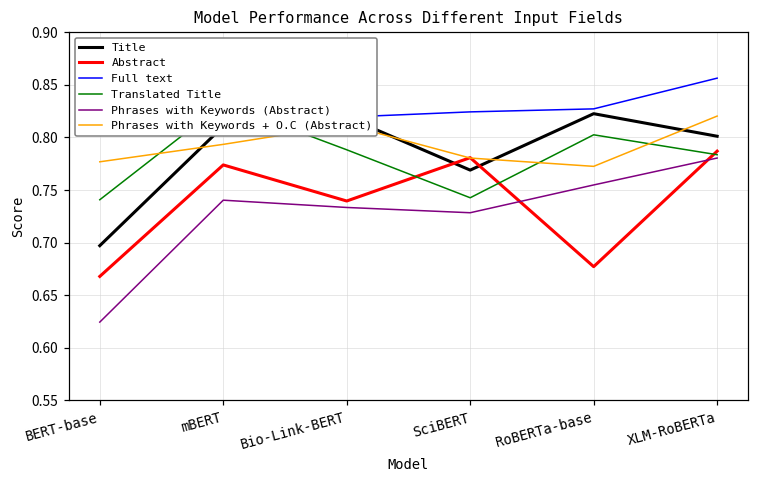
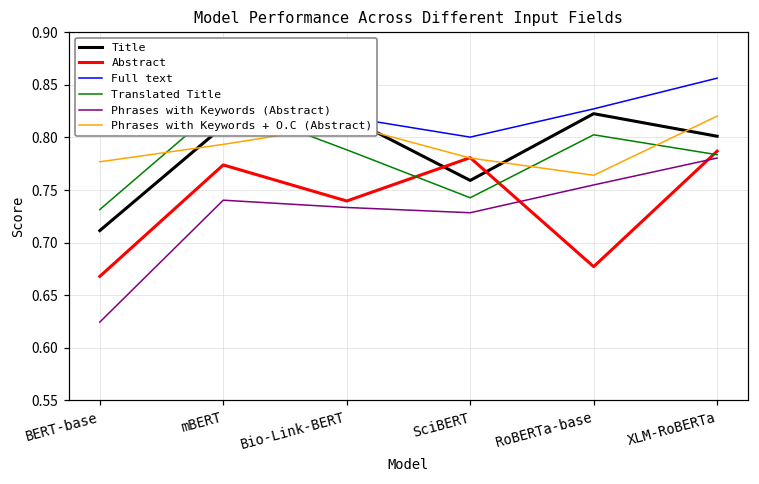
Title, BERT-base: 0.70 -> 0.71
Translated Title, BERT-base: 0.74 -> 0.73
Title, SciBERT: 0.77 -> 0.76
Full text, SciBERT: 0.82 -> 0.80
Phrases with Keywords + O.C (Abstract), RoBERTa-base: 0.77 -> 0.76
